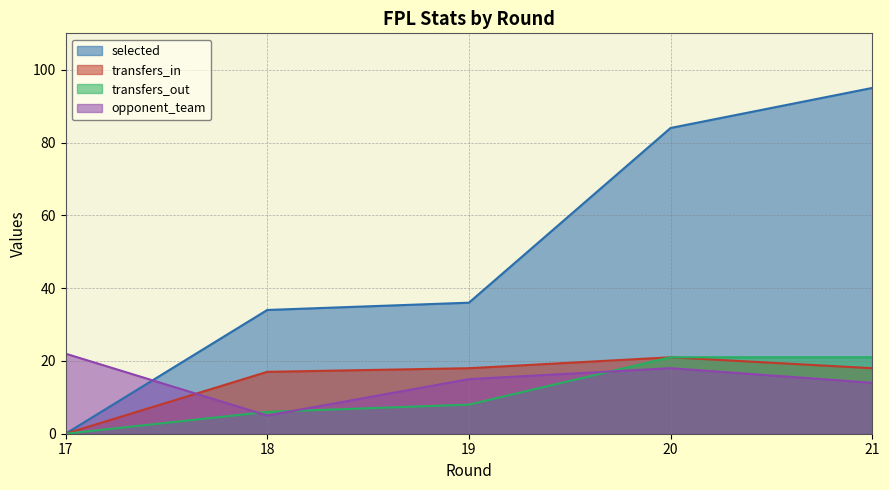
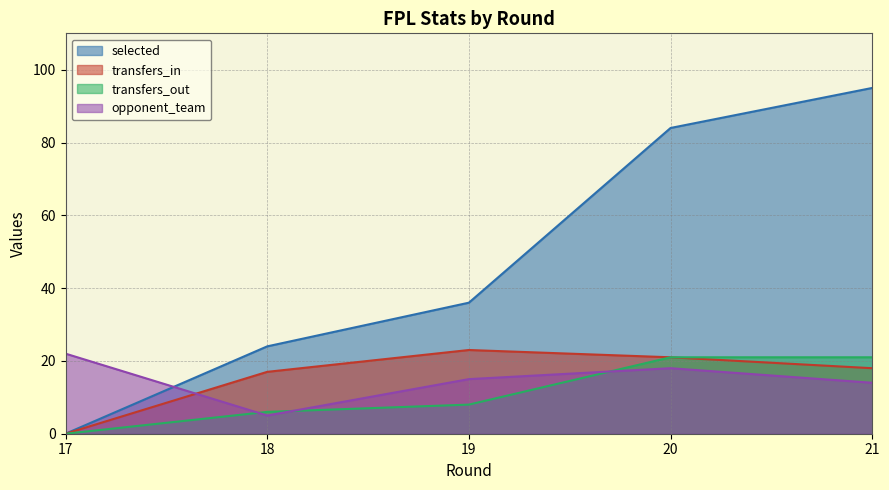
selected, 18: 34 -> 24
transfers_in, 19: 18 -> 23
